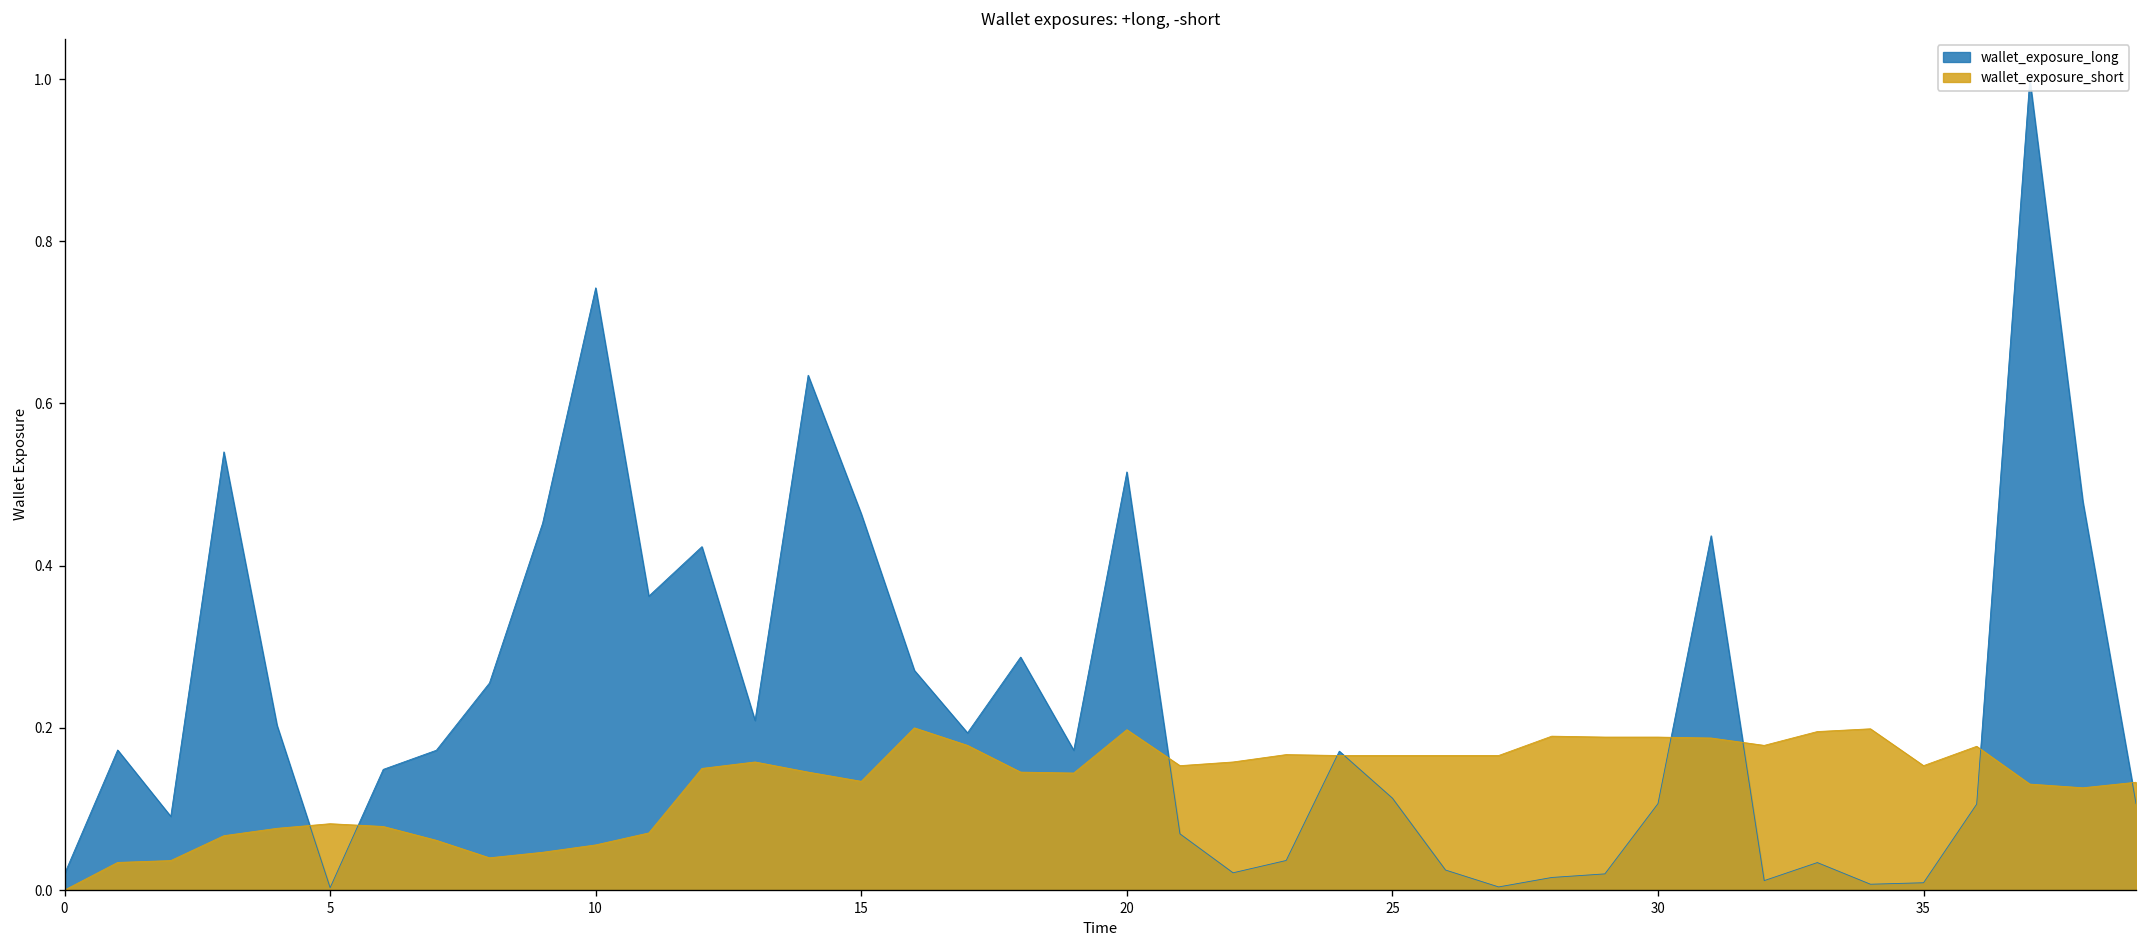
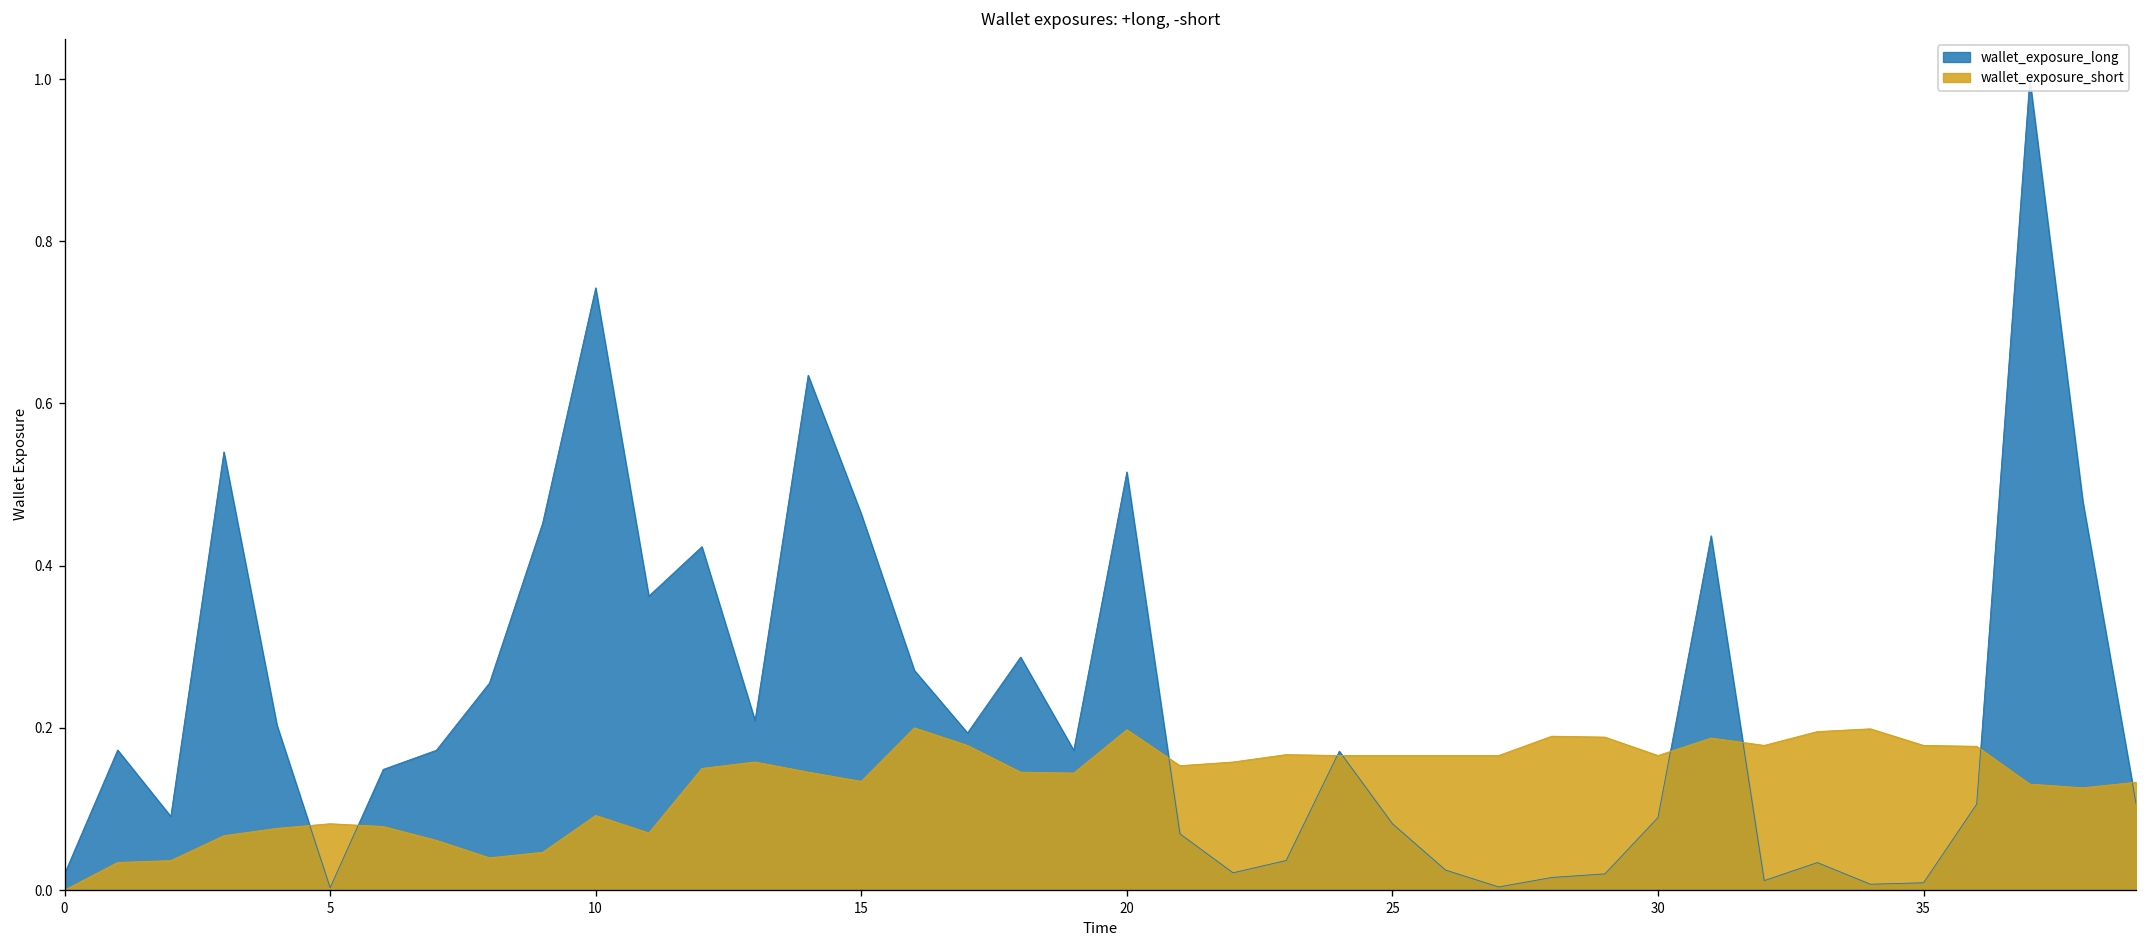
wallet_exposure_short, 10: 0.06 -> 0.09
wallet_exposure_long, 25: 0.11 -> 0.08
wallet_exposure_long, 30: 0.11 -> 0.09
wallet_exposure_short, 30: 0.19 -> 0.17
wallet_exposure_short, 35: 0.15 -> 0.18
